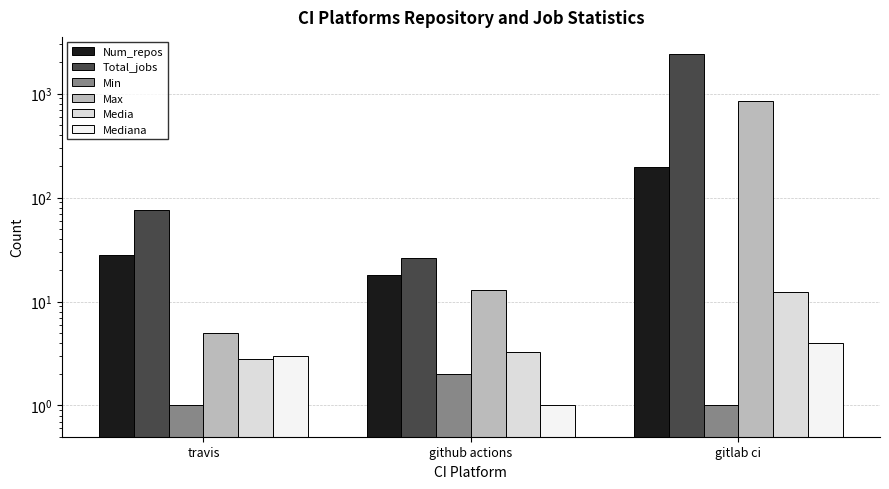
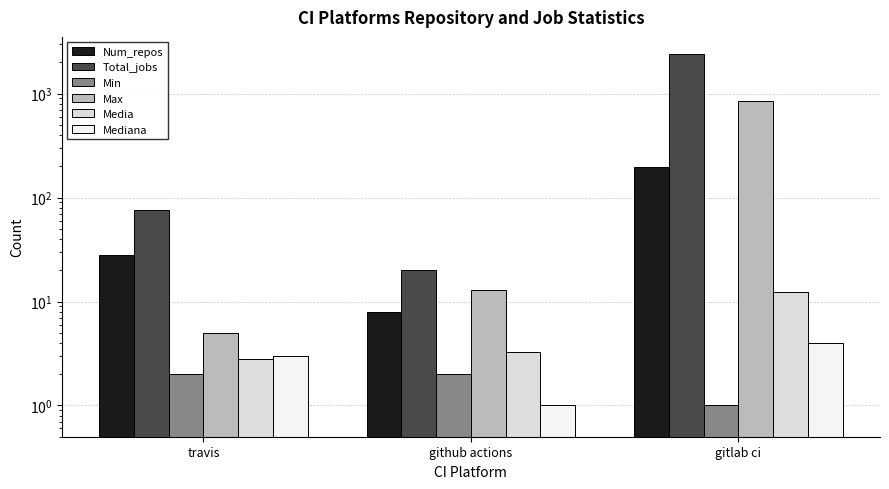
Min, travis: 1 -> 2
Num_repos, github actions: 18 -> 8
Total_jobs, github actions: 26 -> 20
